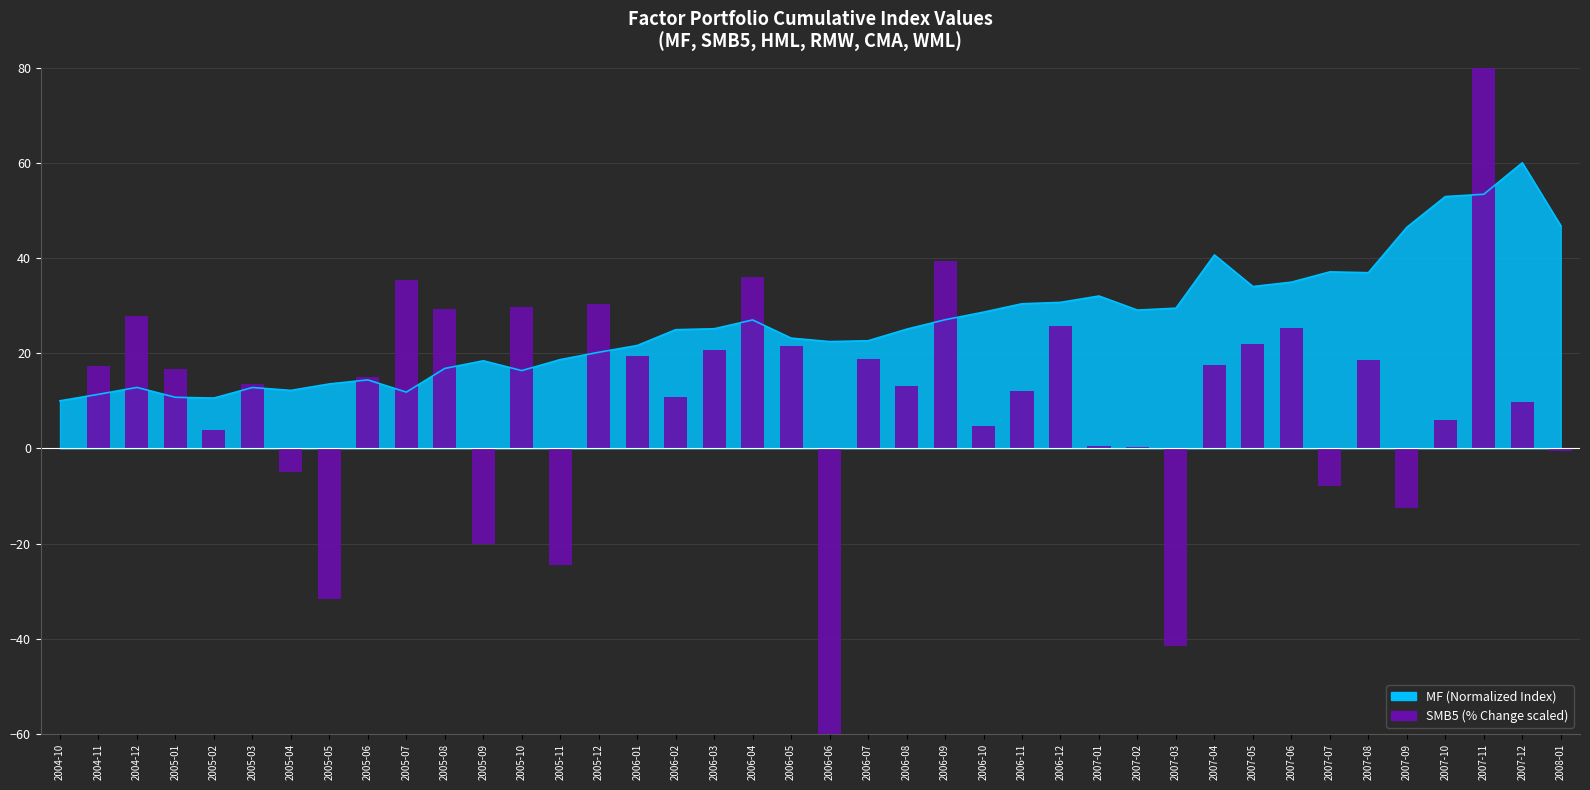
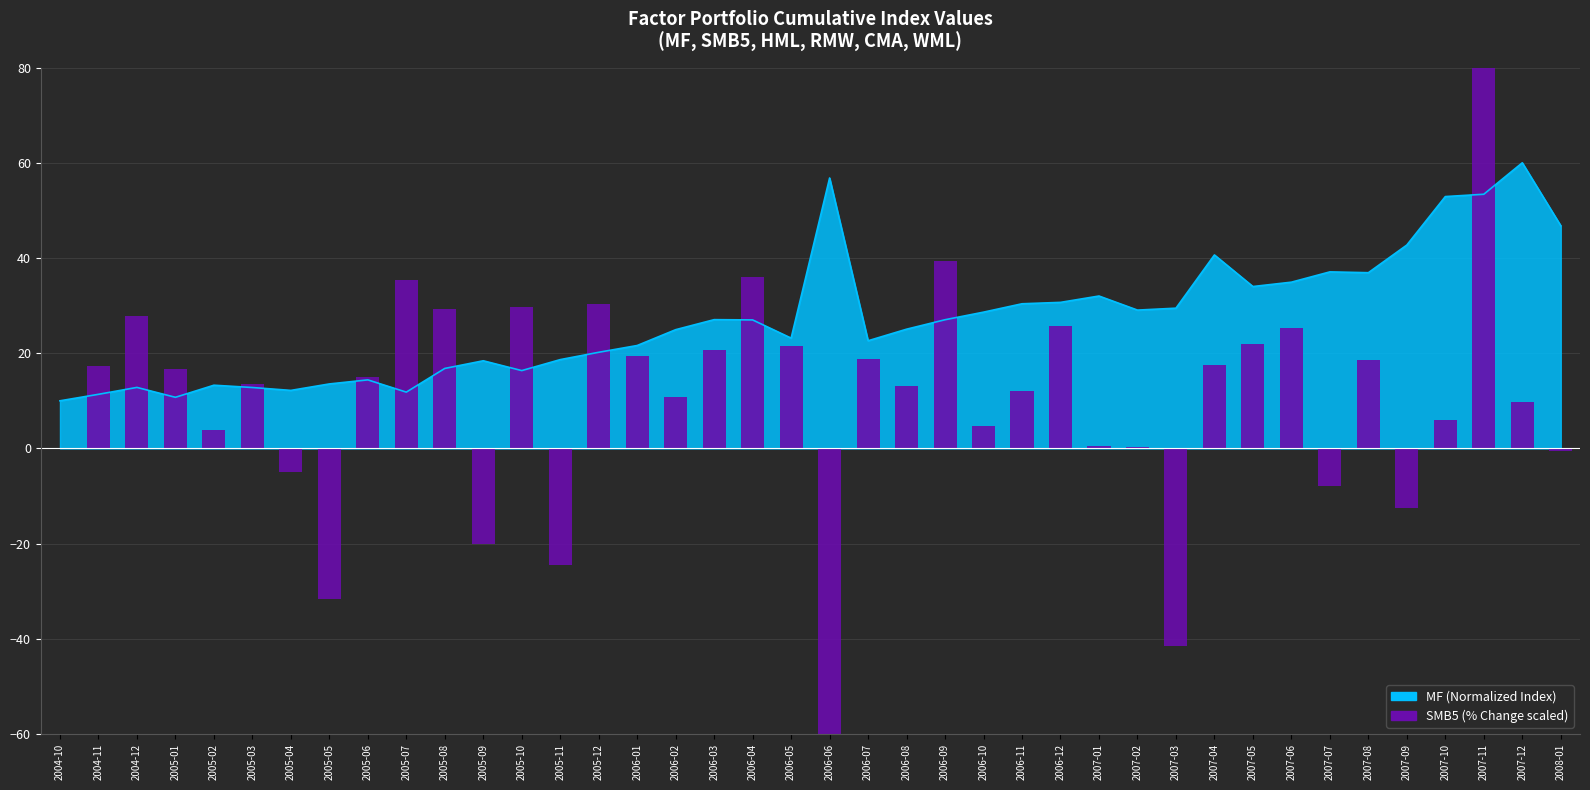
MF (Normalized Index), 2005-02: 11 -> 13
MF (Normalized Index), 2006-03: 25 -> 27
MF (Normalized Index), 2006-06: 22 -> 57
MF (Normalized Index), 2007-09: 46 -> 43
